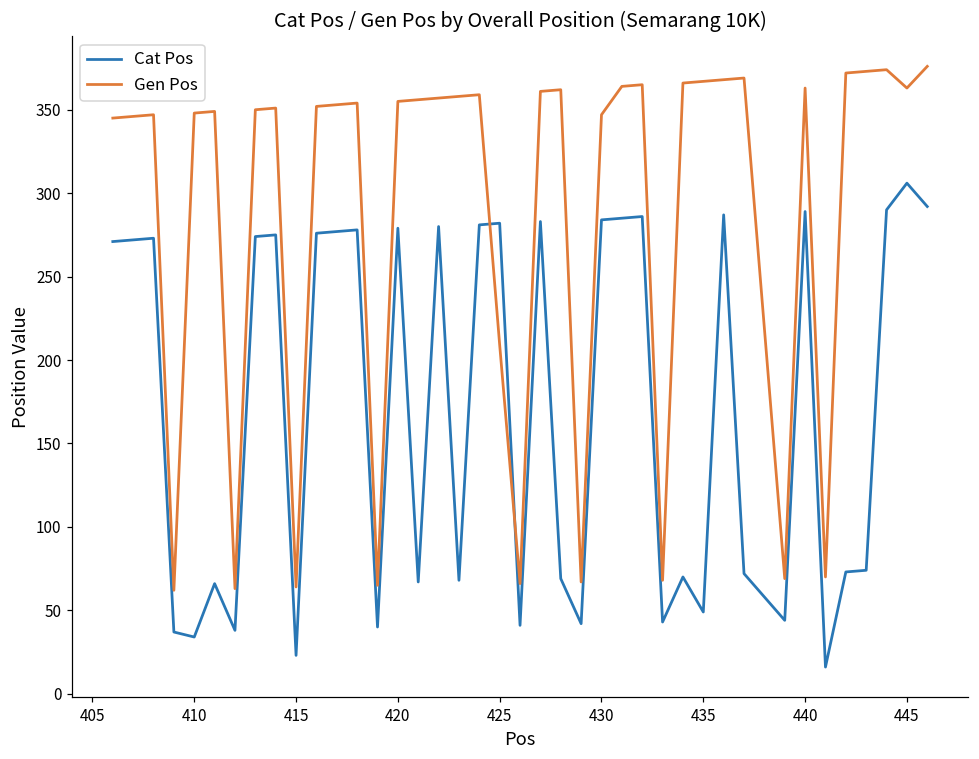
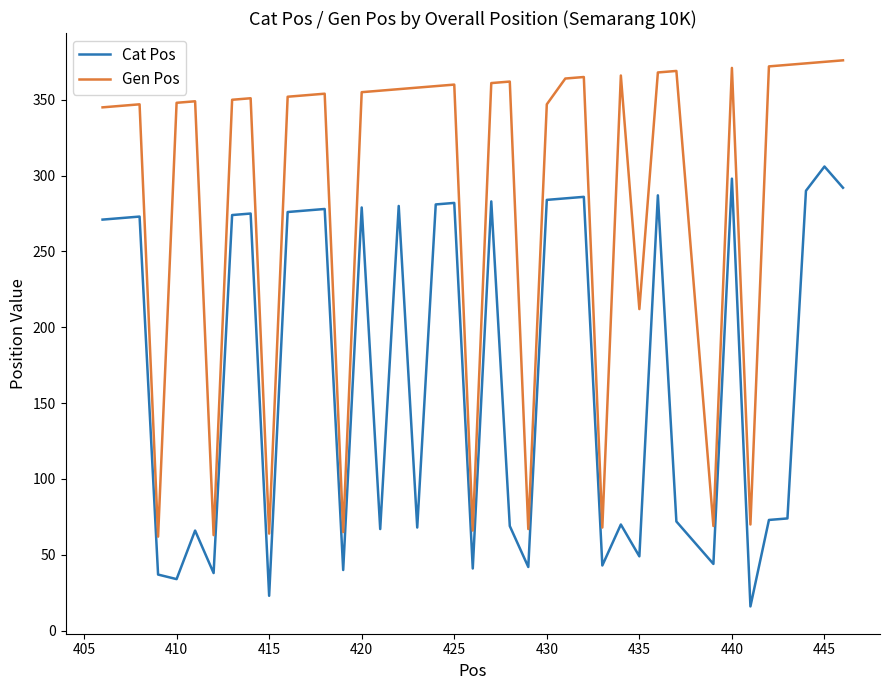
Gen Pos, 425: 209 -> 360
Gen Pos, 435: 367 -> 212
Cat Pos, 440: 289 -> 298
Gen Pos, 440: 363 -> 371
Gen Pos, 445: 363 -> 375
